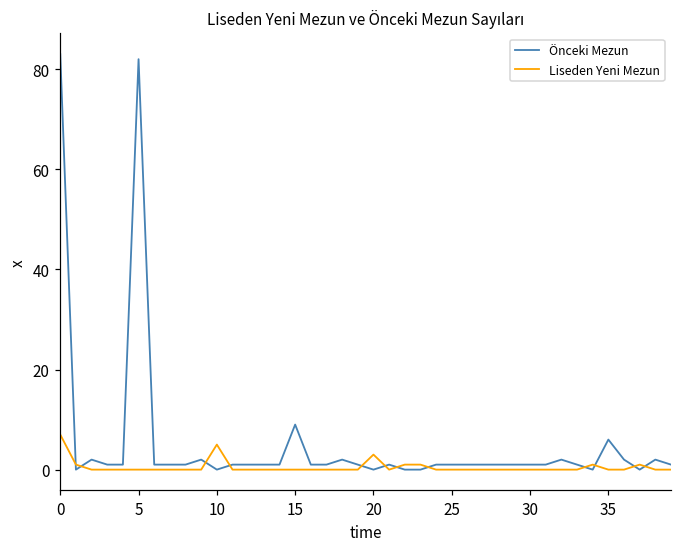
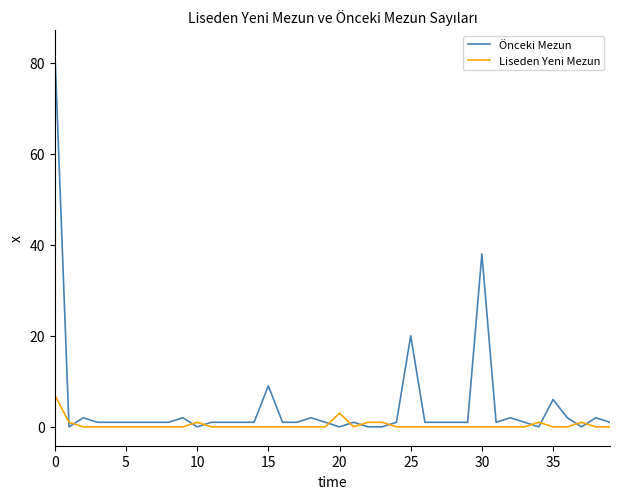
Önceki Mezun, 5: 82 -> 1
Liseden Yeni Mezun, 10: 5 -> 1
Önceki Mezun, 25: 1 -> 20
Önceki Mezun, 30: 1 -> 38
